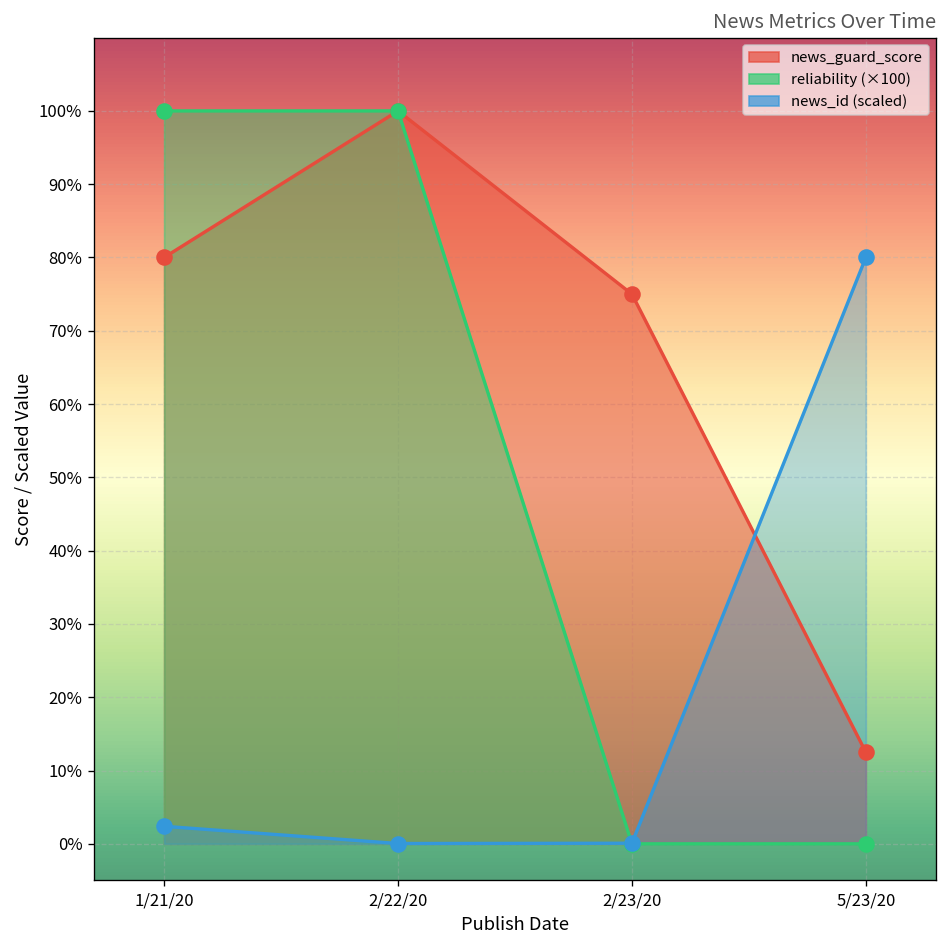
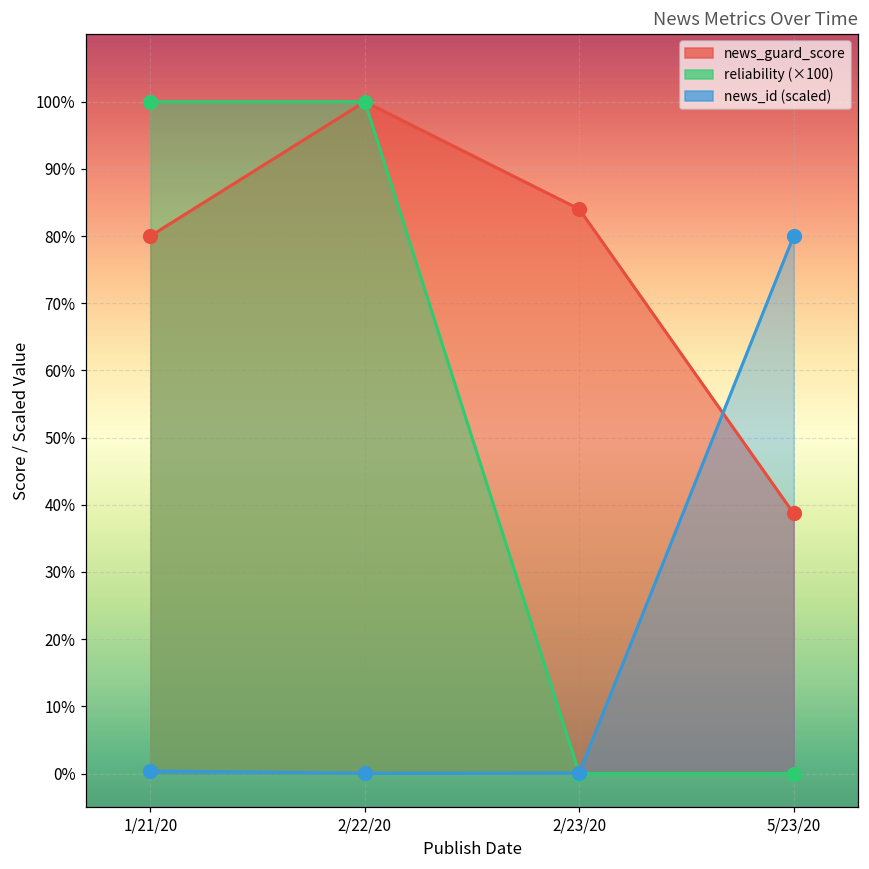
news_id (scaled), 1/21/20: 2% -> 0%
news_guard_score, 2/23/20: 75% -> 84%
news_guard_score, 5/23/20: 13% -> 39%
